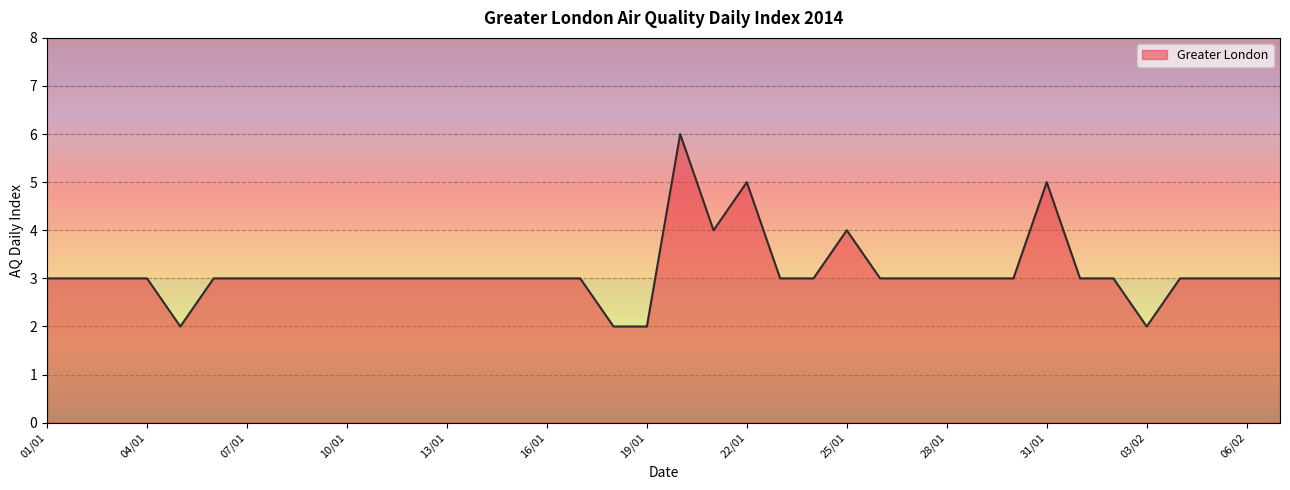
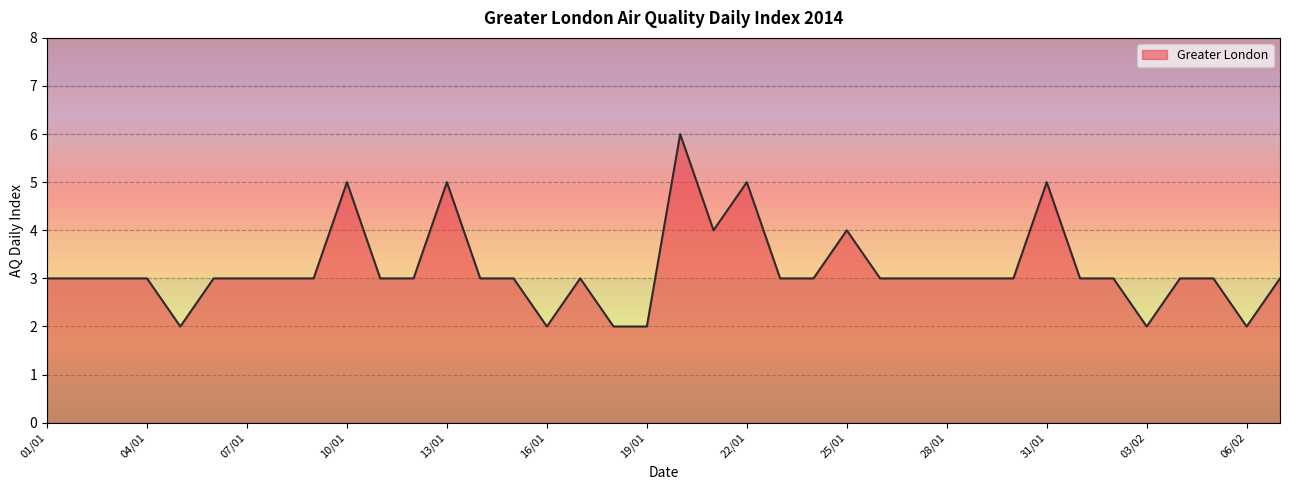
10/01: 3 -> 5
13/01: 3 -> 5
16/01: 3 -> 2
06/02: 3 -> 2
